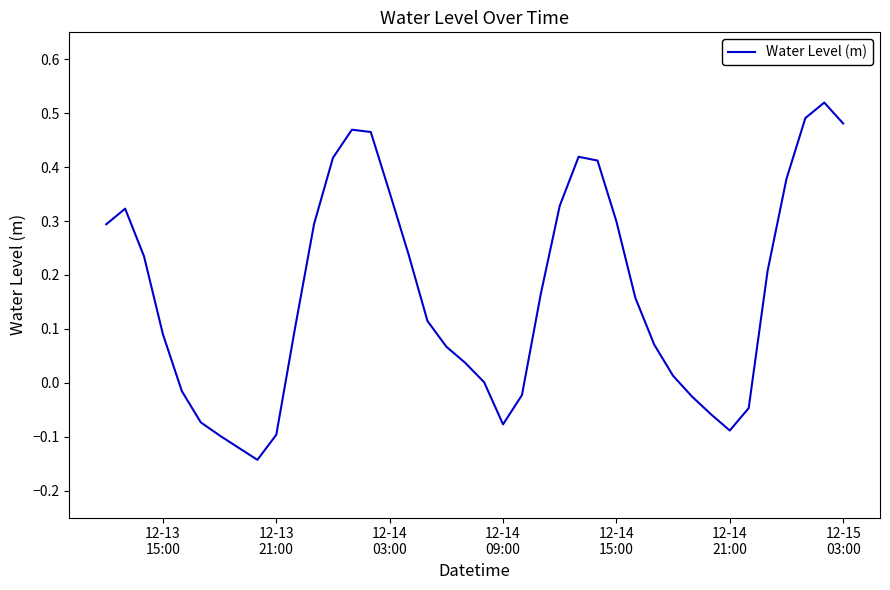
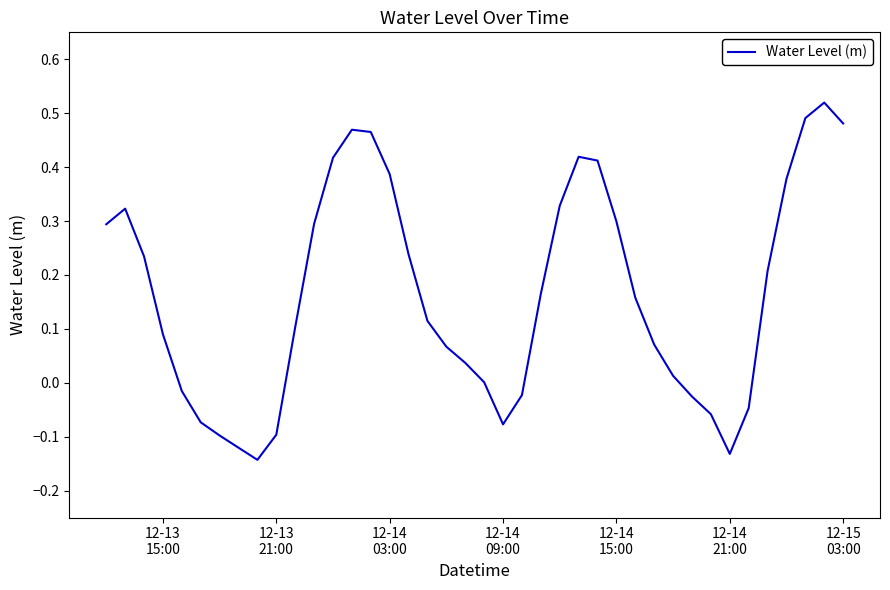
12-14 03:00: 0.35 -> 0.39
12-14 21:00: -0.09 -> -0.13
